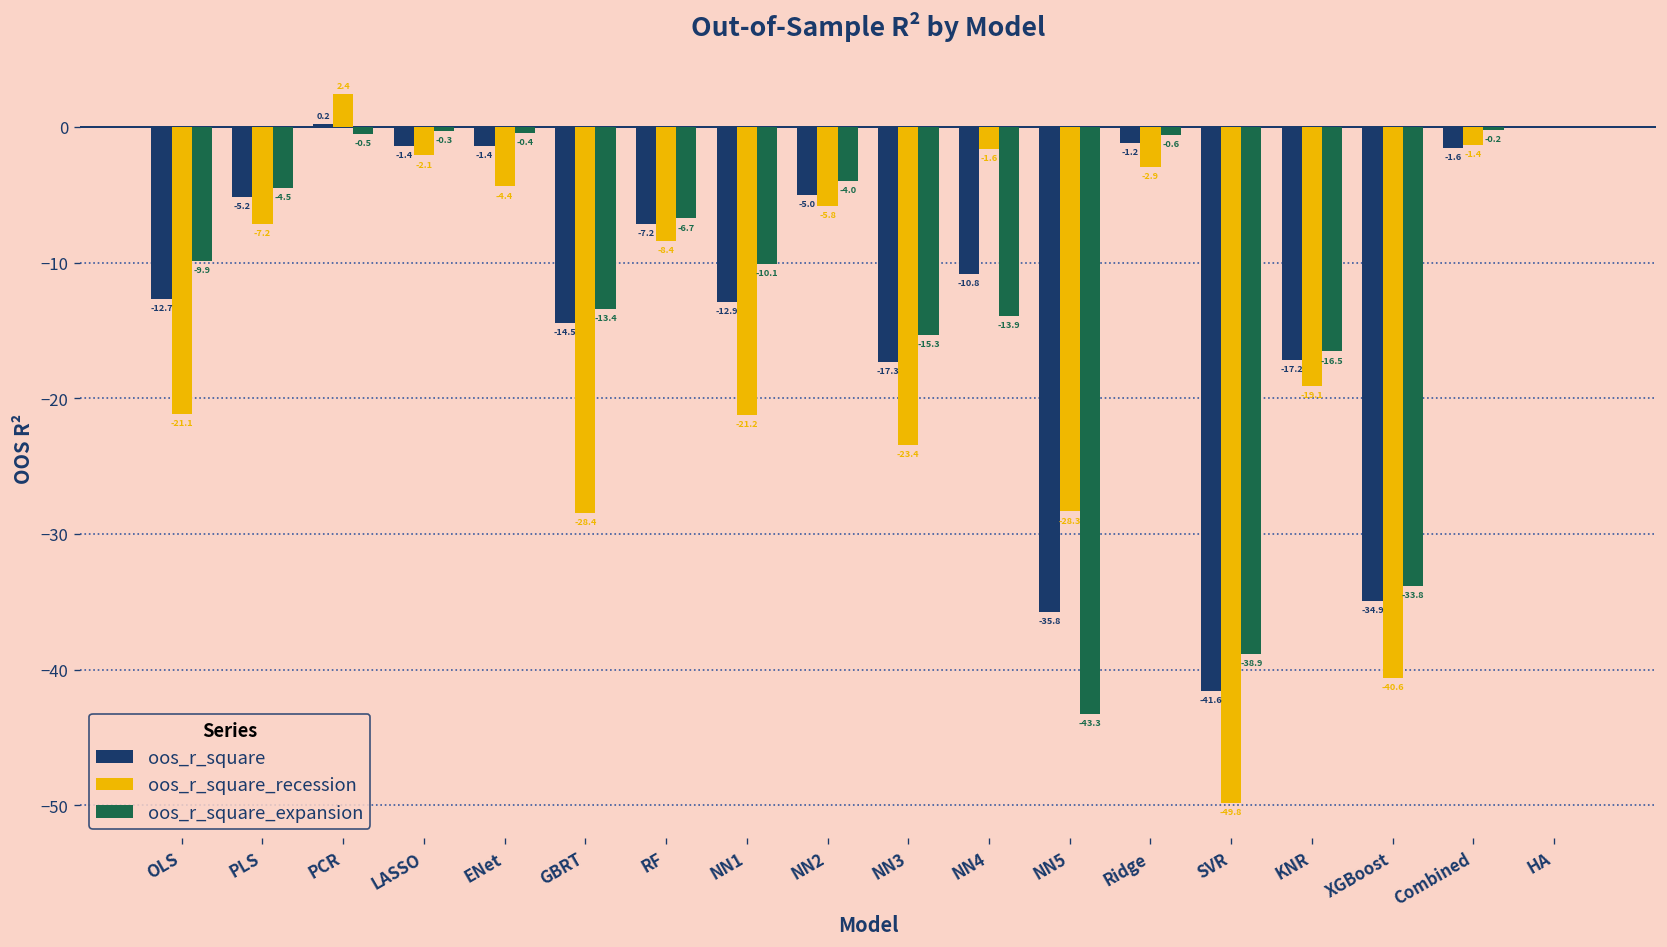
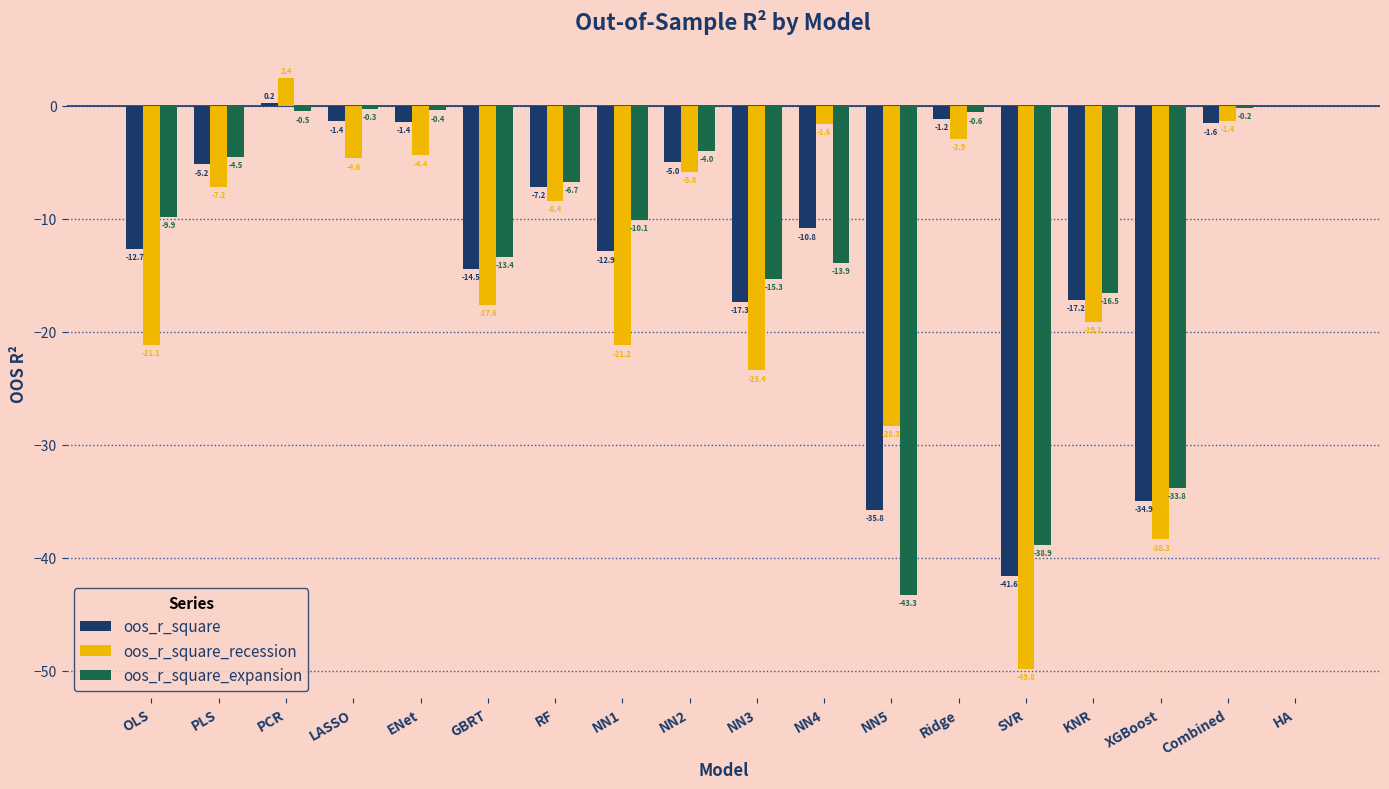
oos_r_square_recession, LASSO: -2.1 -> -4.6
oos_r_square_recession, GBRT: -28.4 -> -17.6
oos_r_square_recession, XGBoost: -40.6 -> -38.3
